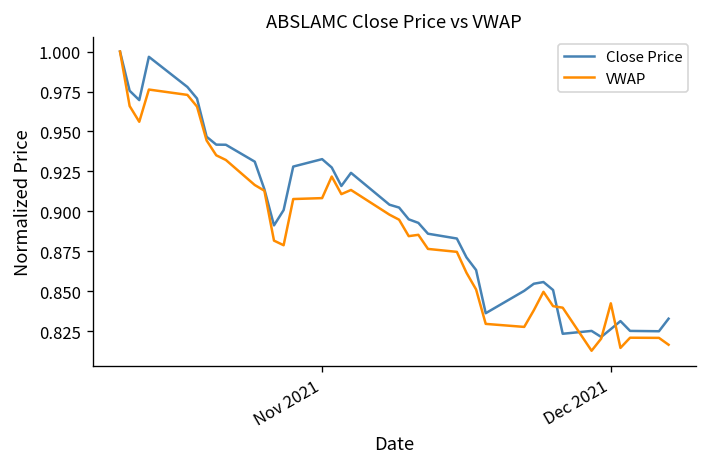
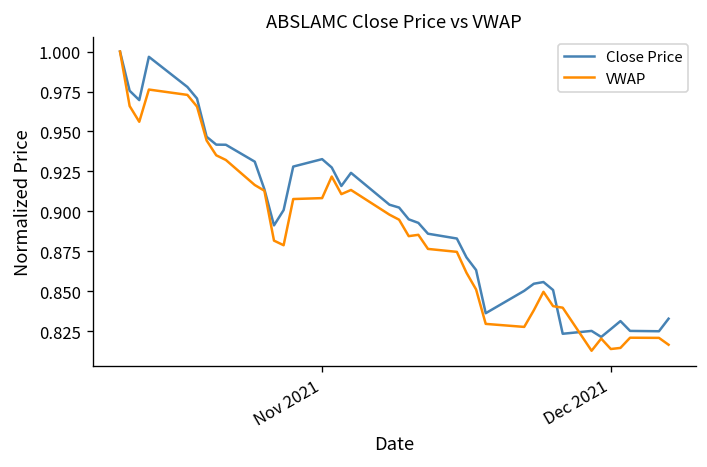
VWAP, Dec 2021: 0.842 -> 0.814
